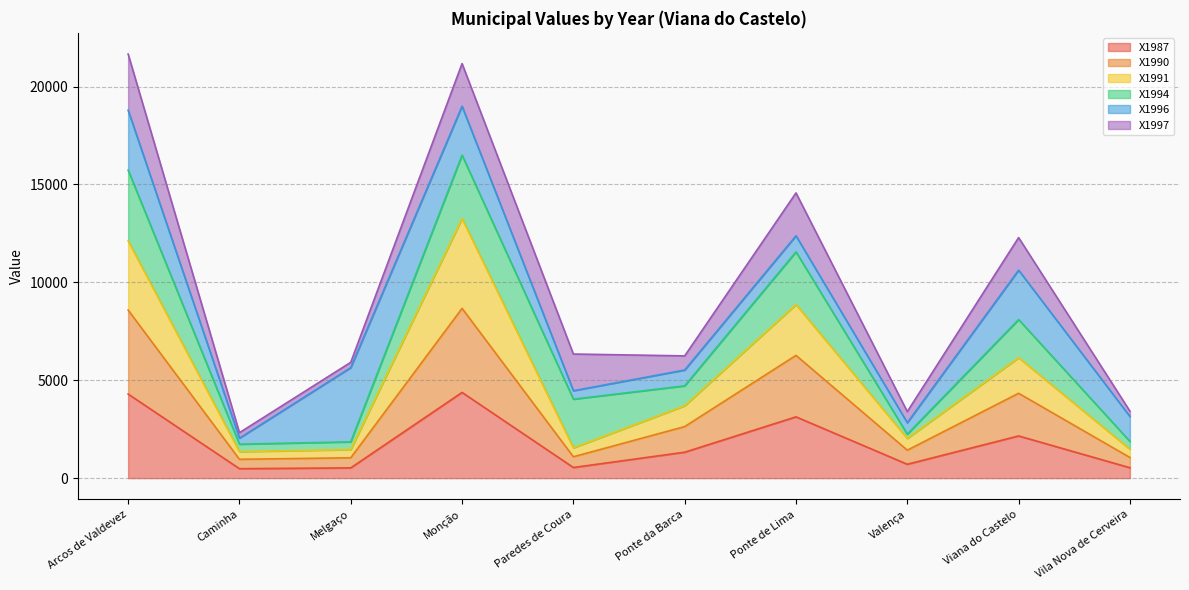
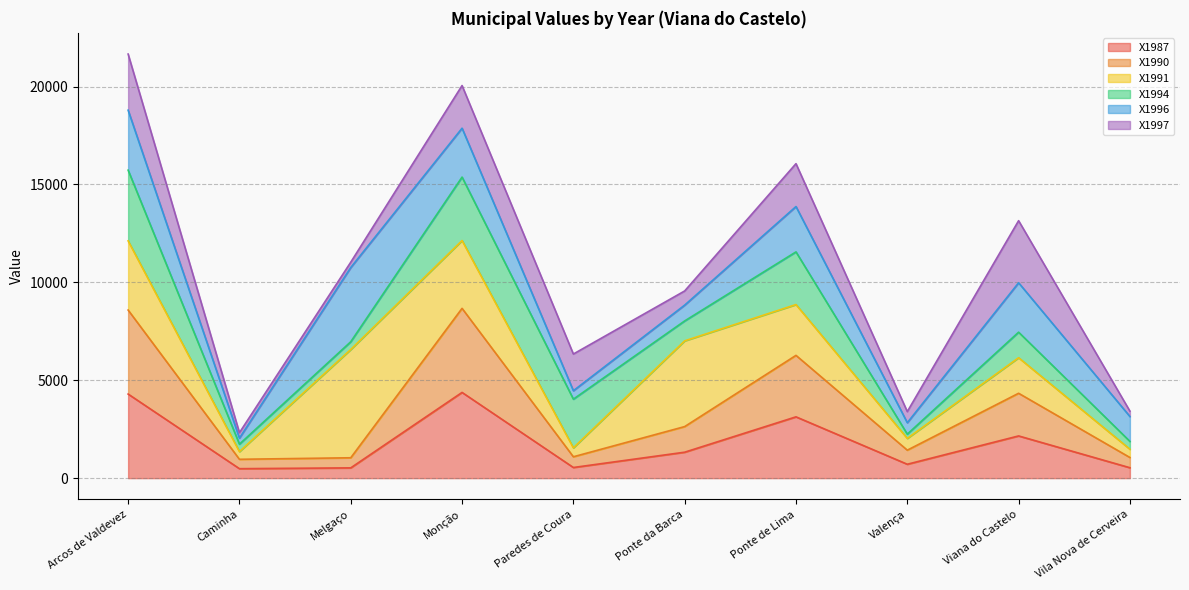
X1991, Melgaço: 400 -> 5500
X1991, Monção: 4600 -> 3500
X1991, Ponte da Barca: 1100 -> 4400
X1996, Ponte de Lima: 800 -> 2300
X1994, Viana do Castelo: 1900 -> 1300
X1997, Viana do Castelo: 1700 -> 3200
